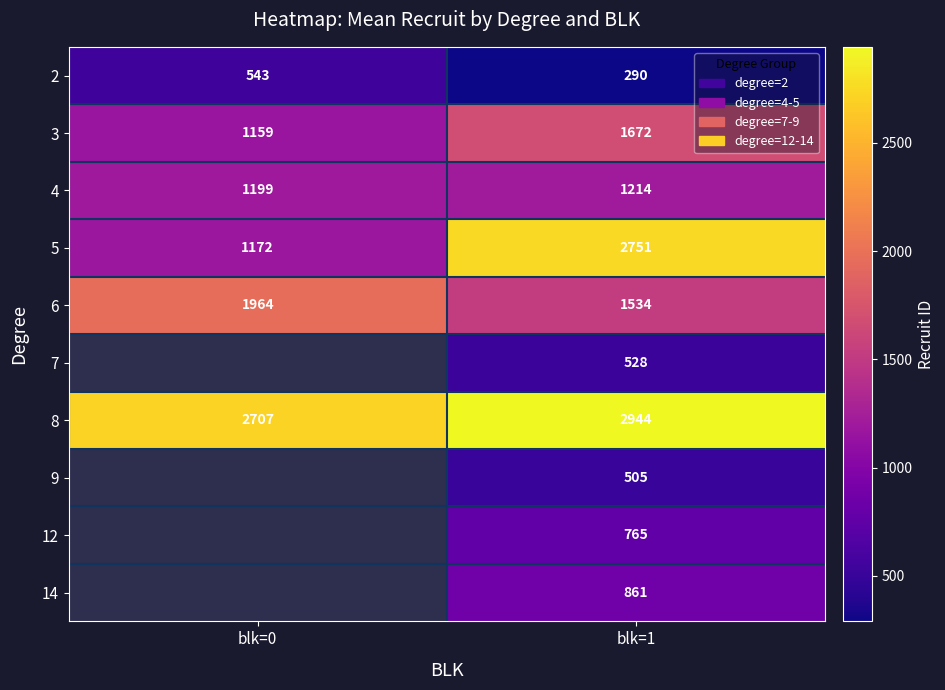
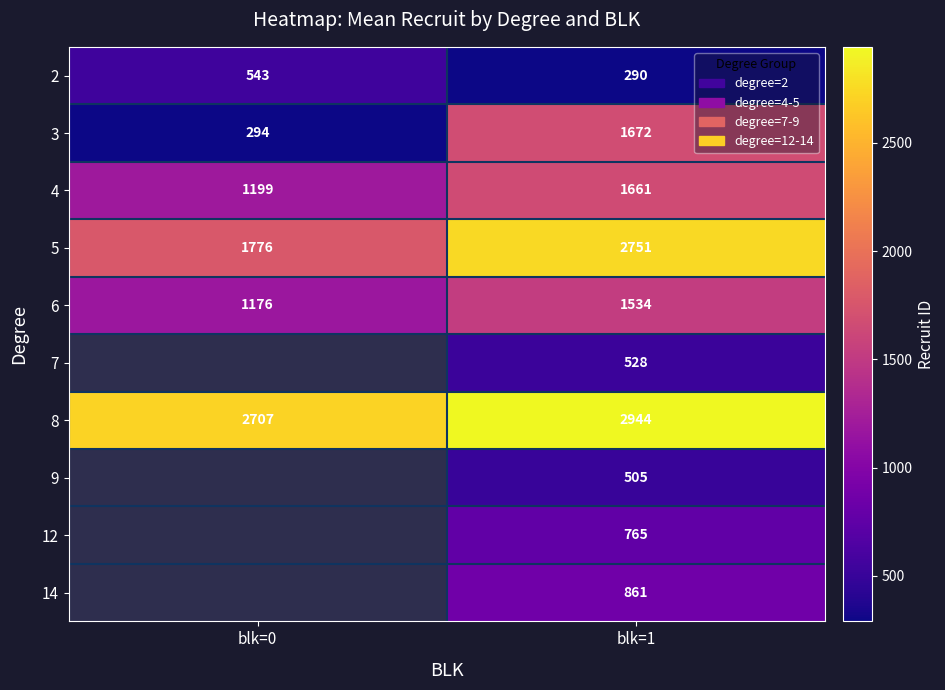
3, blk=0: 1159 -> 294
4, blk=1: 1214 -> 1661
5, blk=0: 1172 -> 1776
6, blk=0: 1964 -> 1176
